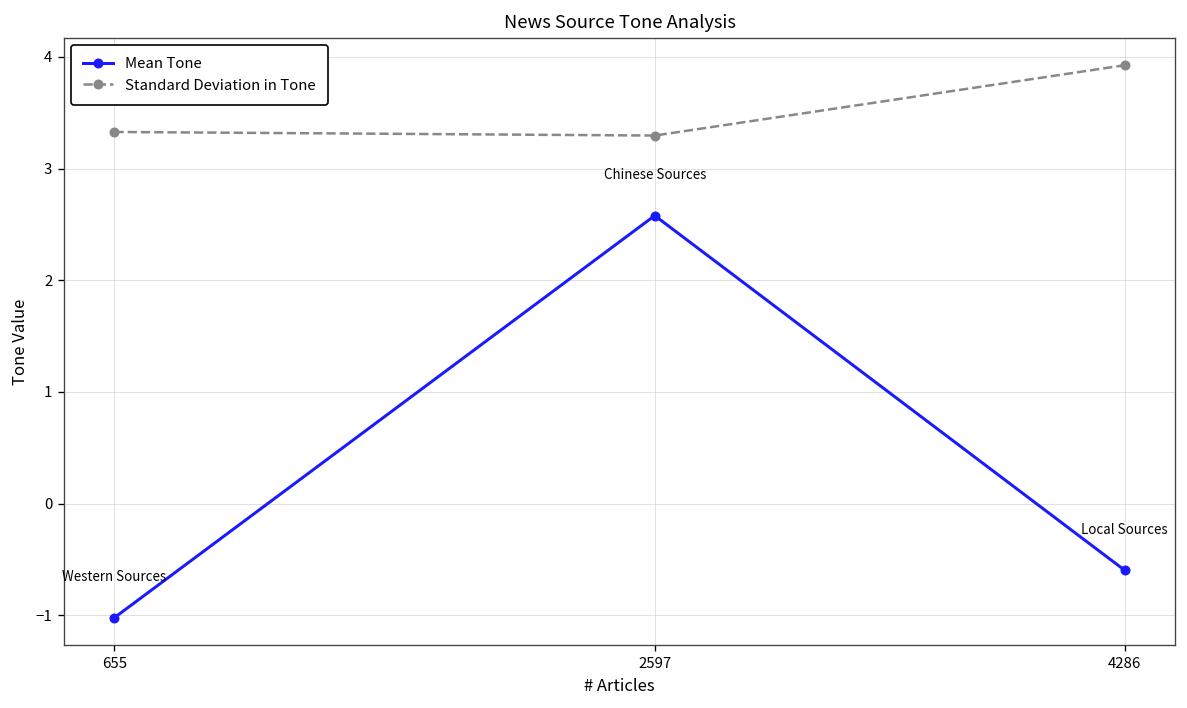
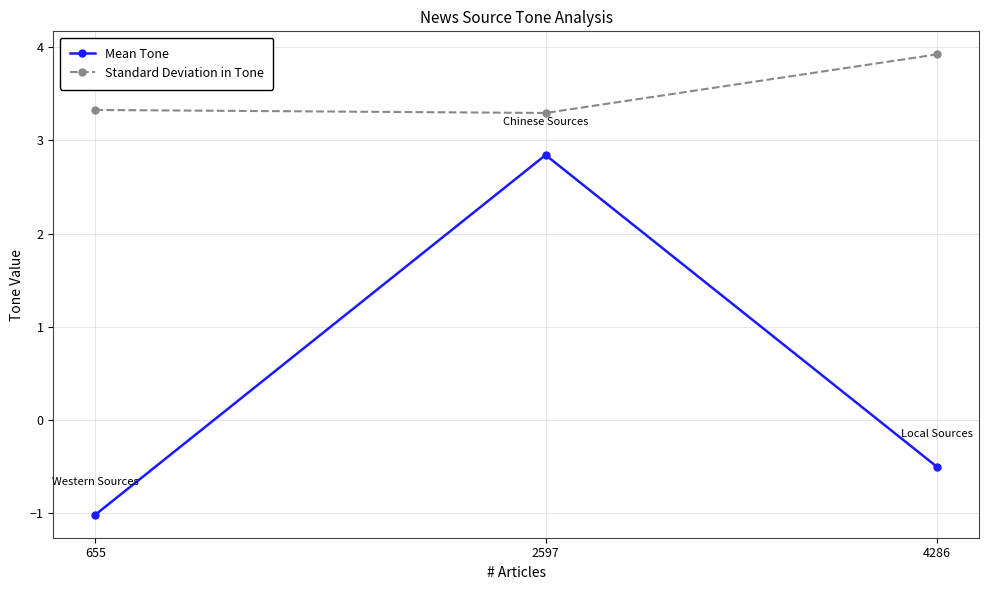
Mean Tone, 2597: 2.6 -> 2.8
Mean Tone, 4286: -0.6 -> -0.5
